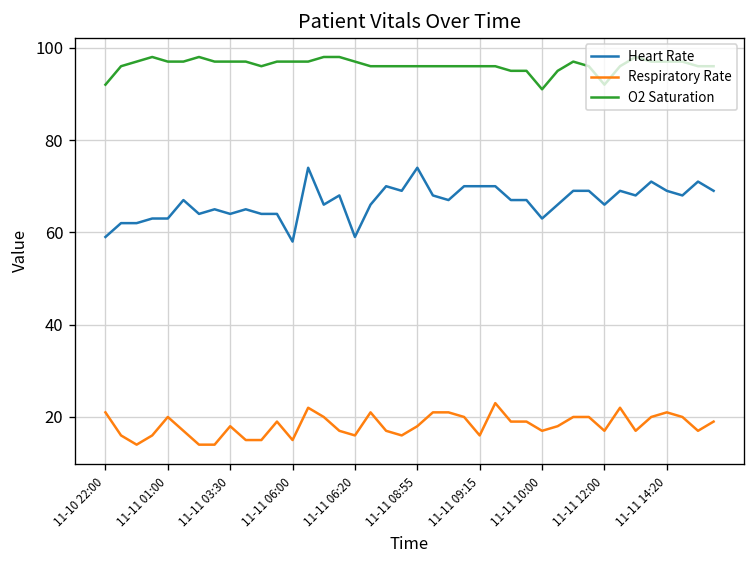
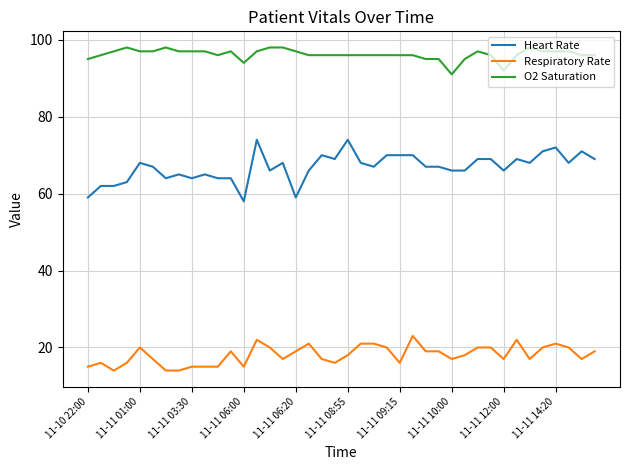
Respiratory Rate, 11-10 22:00: 21 -> 15
O2 Saturation, 11-10 22:00: 92 -> 95
Heart Rate, 11-11 01:00: 63 -> 68
Respiratory Rate, 11-11 03:30: 18 -> 15
O2 Saturation, 11-11 06:00: 97 -> 94
Respiratory Rate, 11-11 06:20: 16 -> 19
Heart Rate, 11-11 10:00: 63 -> 66
Heart Rate, 11-11 14:20: 69 -> 72
